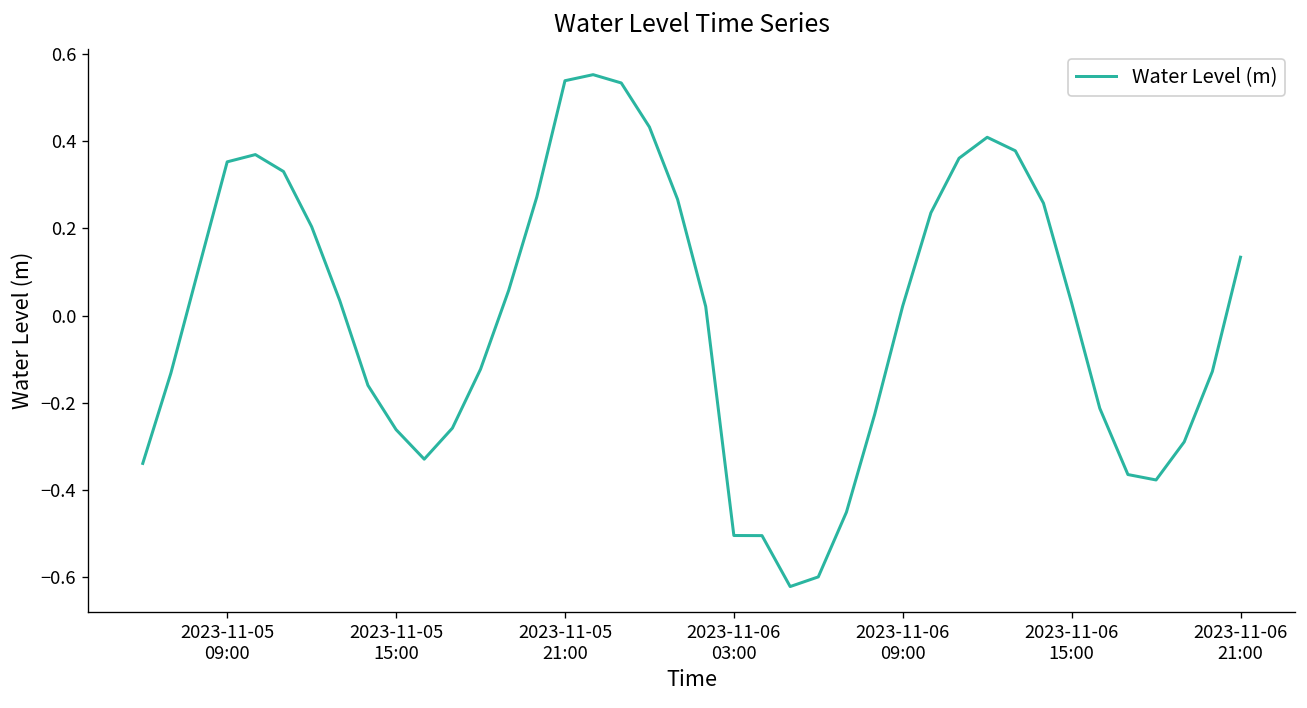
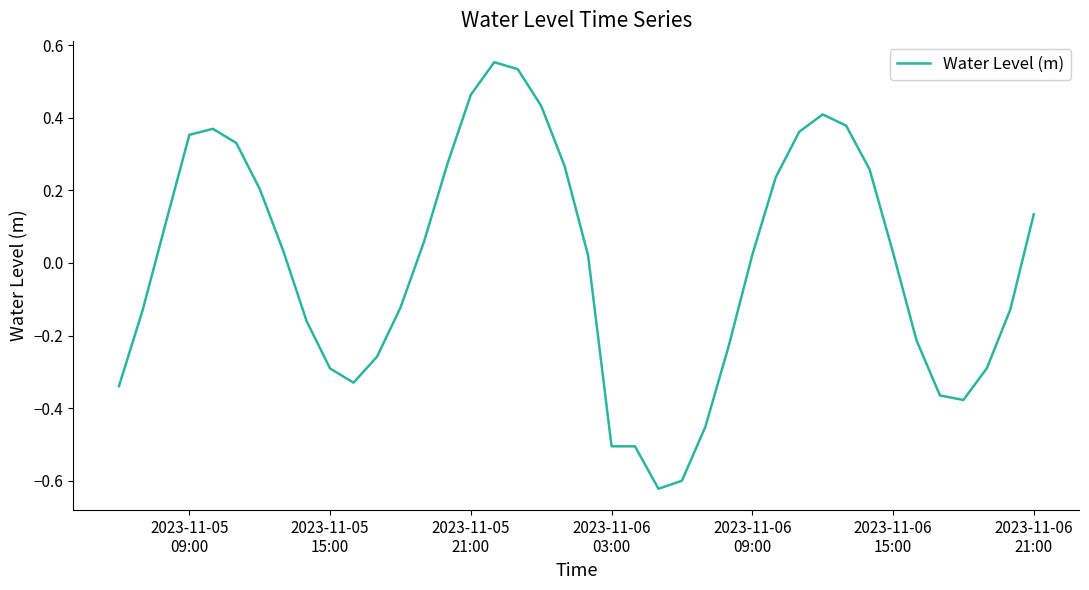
2023-11-05 15:00: -0.26 -> -0.29
2023-11-05 21:00: 0.54 -> 0.46
